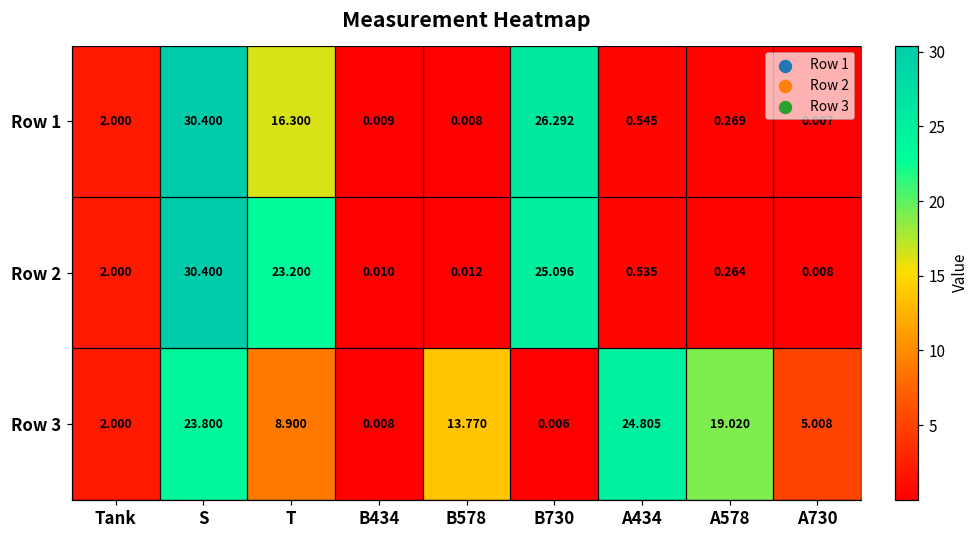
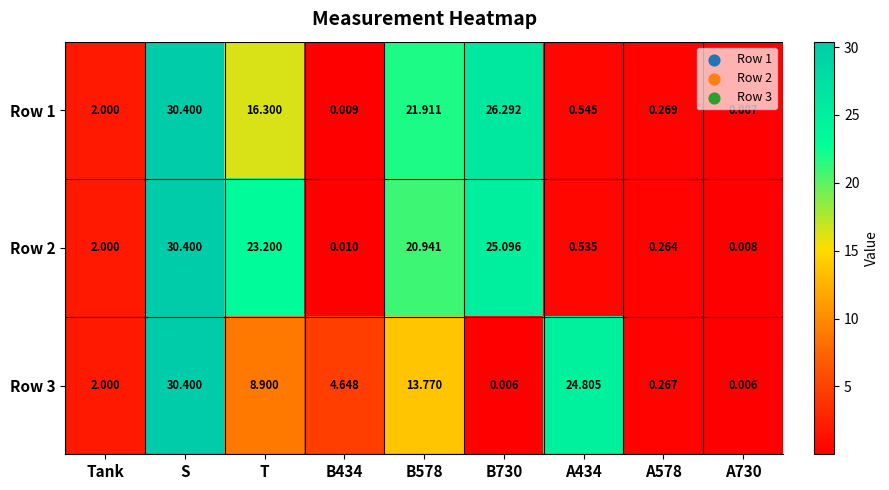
Row 1, B578: 0.008 -> 21.911
Row 2, B578: 0.012 -> 20.941
Row 3, S: 23.800 -> 30.400
Row 3, B434: 0.008 -> 4.648
Row 3, A578: 19.020 -> 0.267
Row 3, A730: 5.008 -> 0.006
